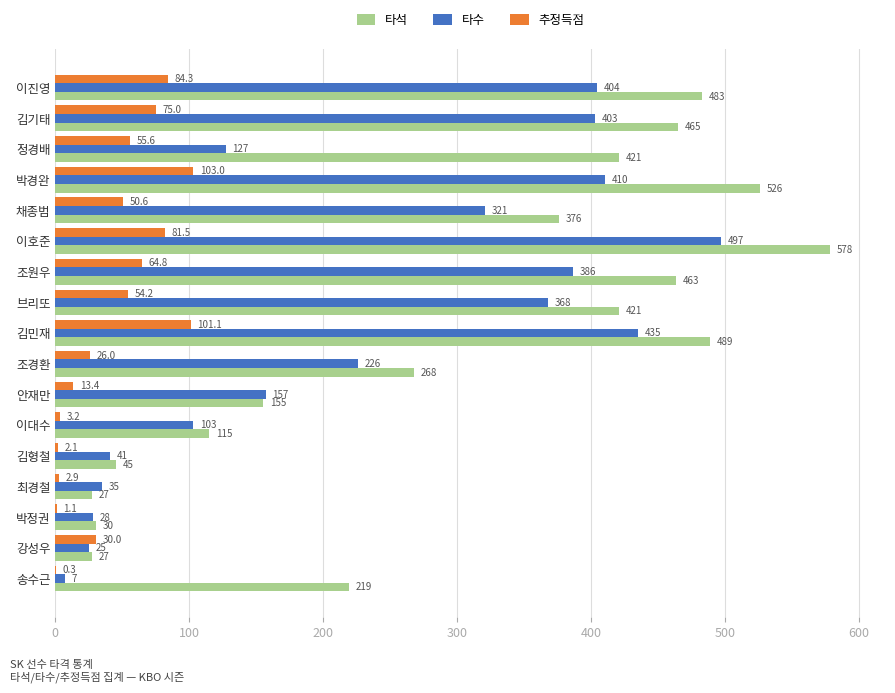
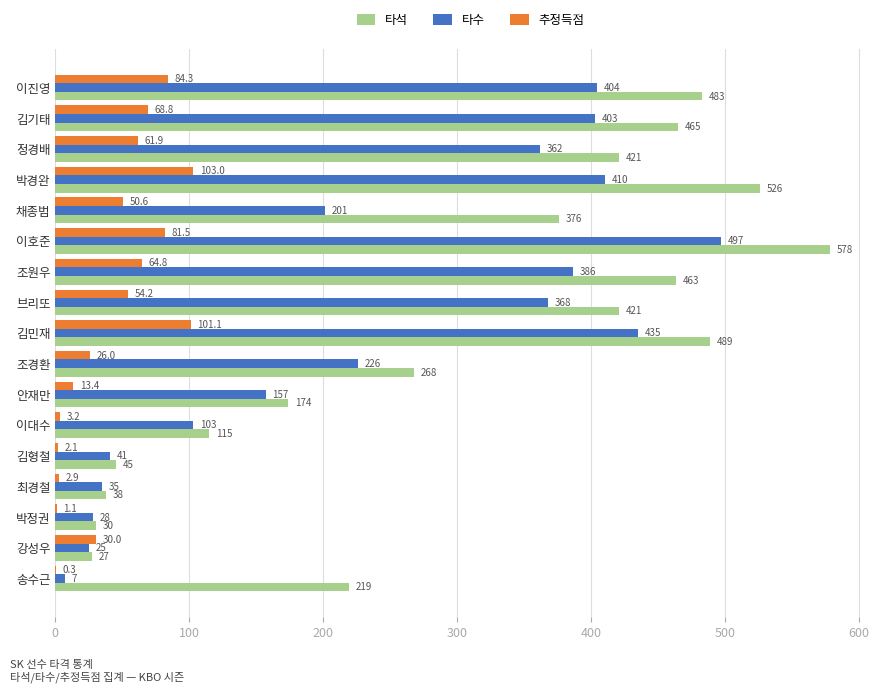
추정득점, 김기태: 75.0 -> 68.8
추정득점, 정경배: 55.6 -> 61.9
타수, 정경배: 127 -> 362
타수, 채종범: 321 -> 201
타석, 안재만: 155 -> 174
타석, 최경철: 27 -> 38
